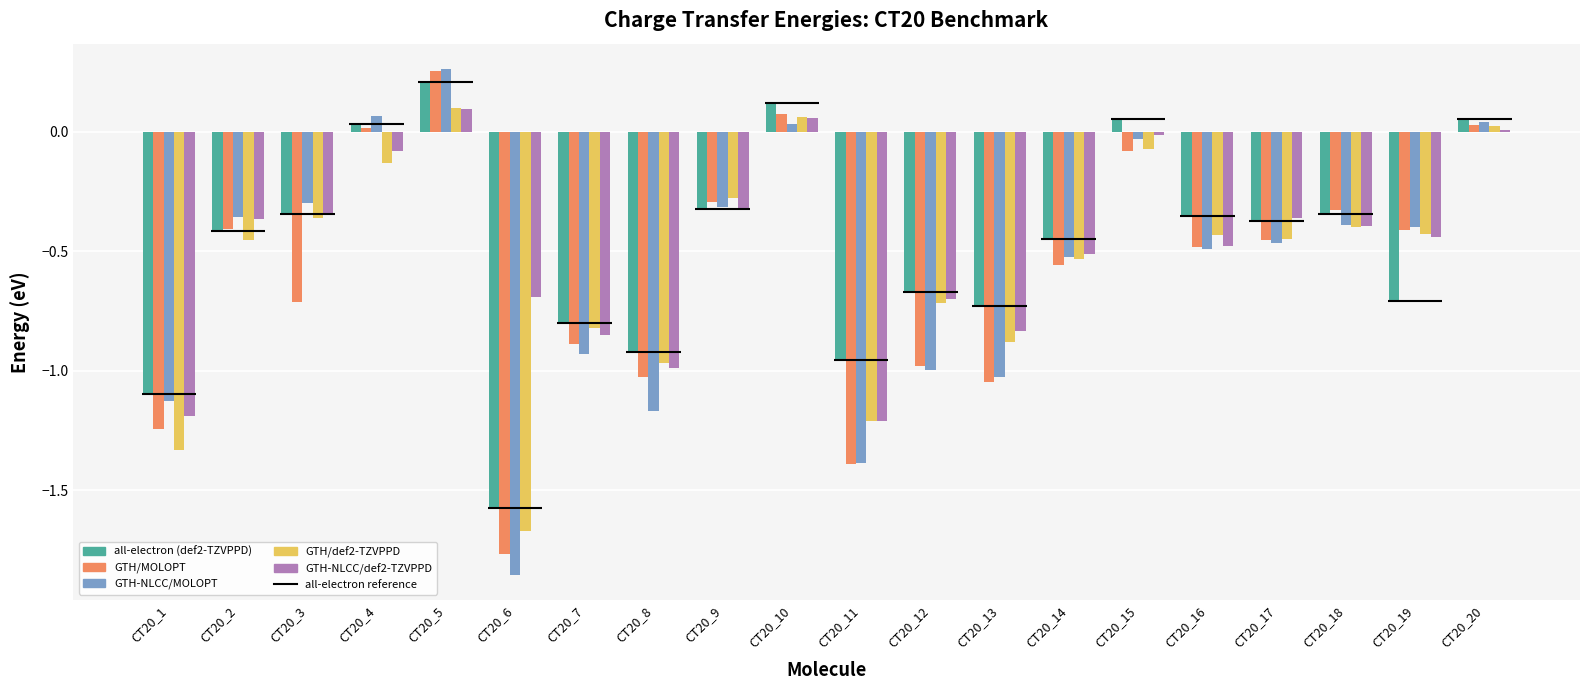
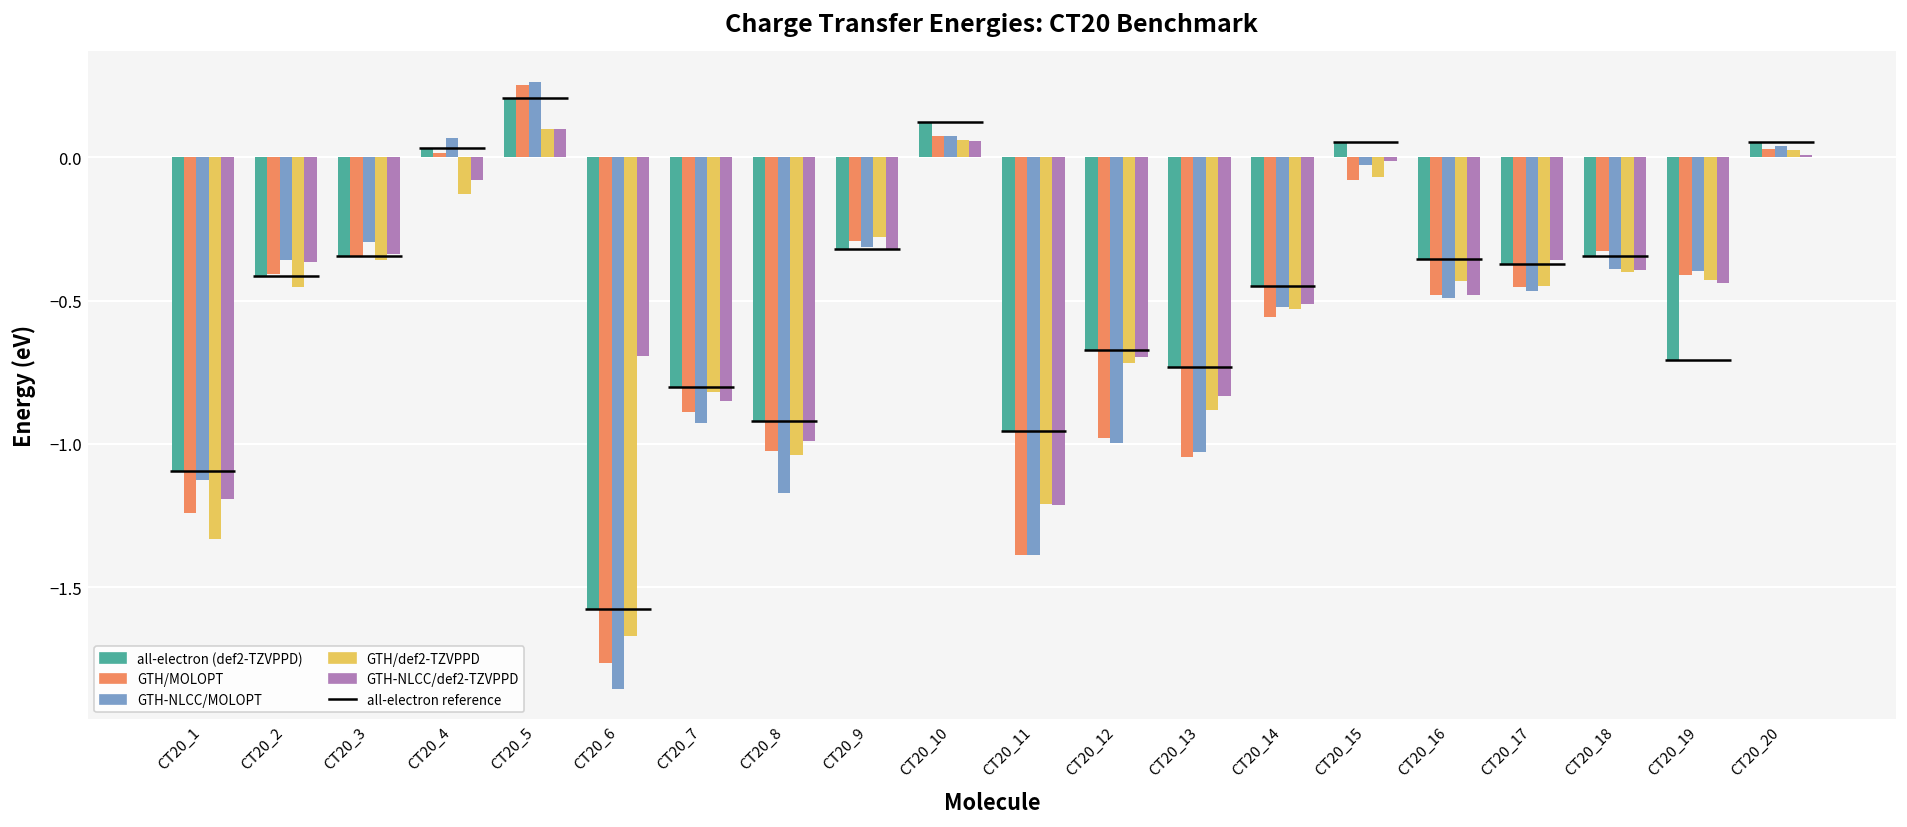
GTH/MOLOPT, CT20_3: -0.71 -> -0.34
GTH/def2-TZVPPD, CT20_8: -0.97 -> -1.04
GTH-NLCC/MOLOPT, CT20_10: 0.03 -> 0.07
